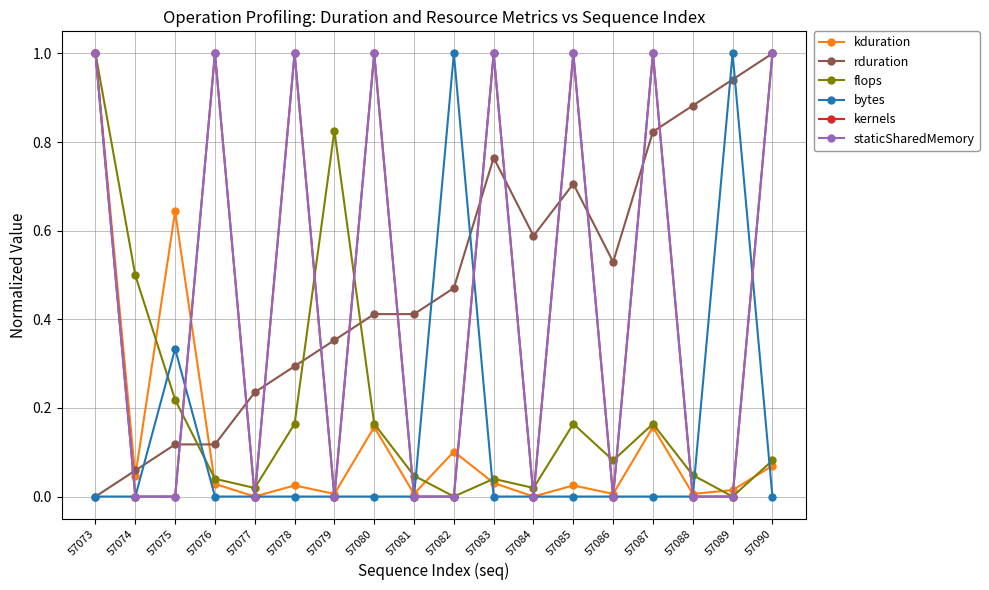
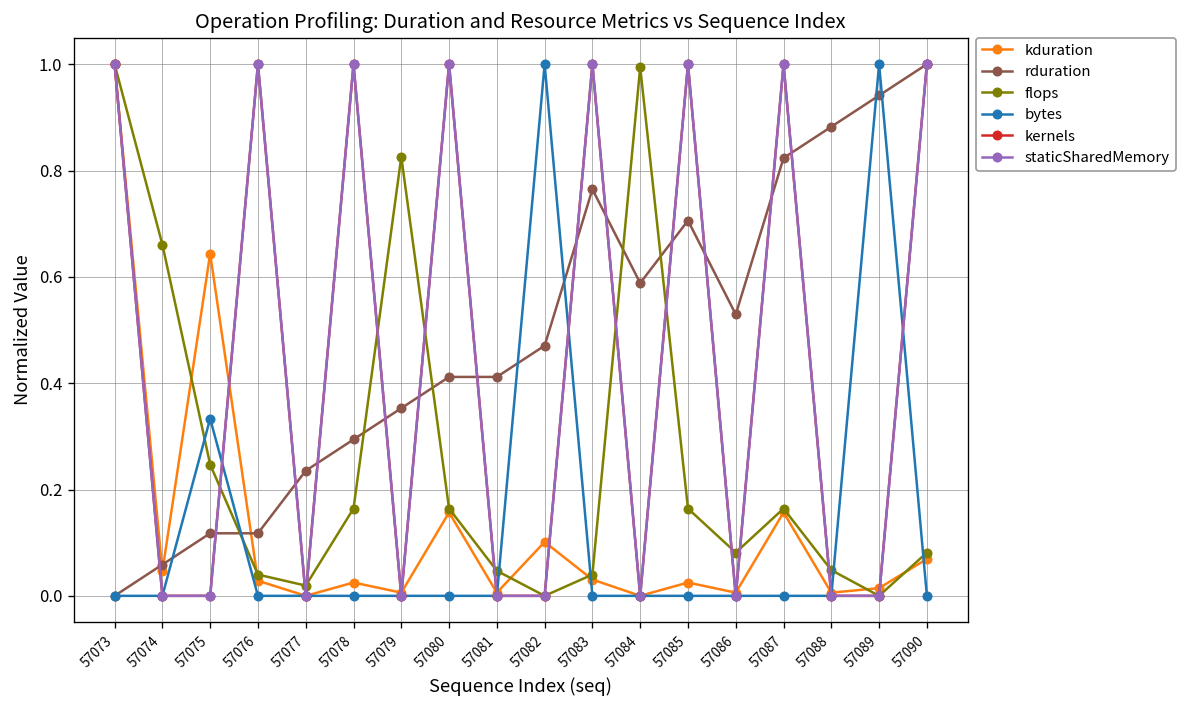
flops, 57074: 0.50 -> 0.66
flops, 57075: 0.22 -> 0.25
flops, 57084: 0.02 -> 0.99
